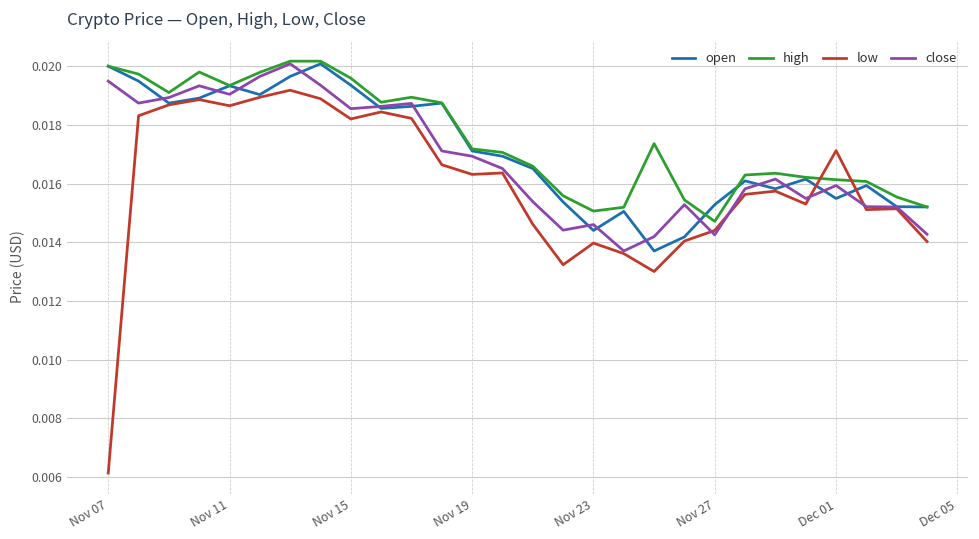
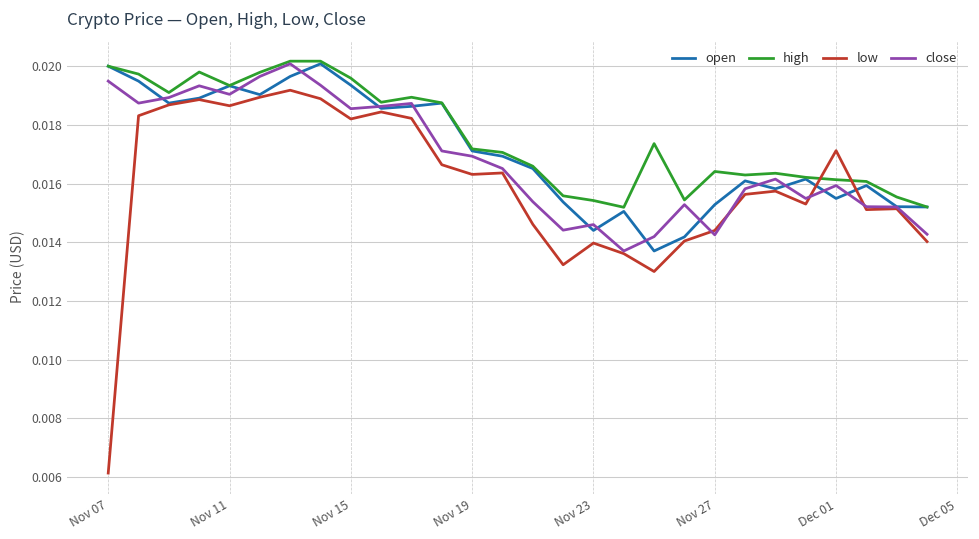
high, Nov 23: 0.0151 -> 0.0154
high, Nov 27: 0.0147 -> 0.0164
